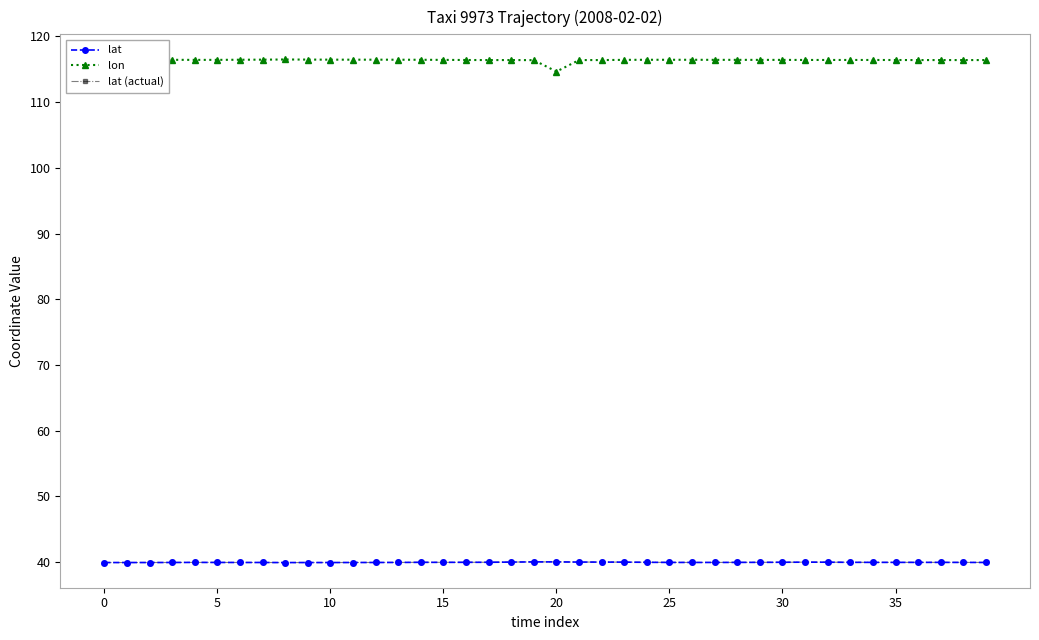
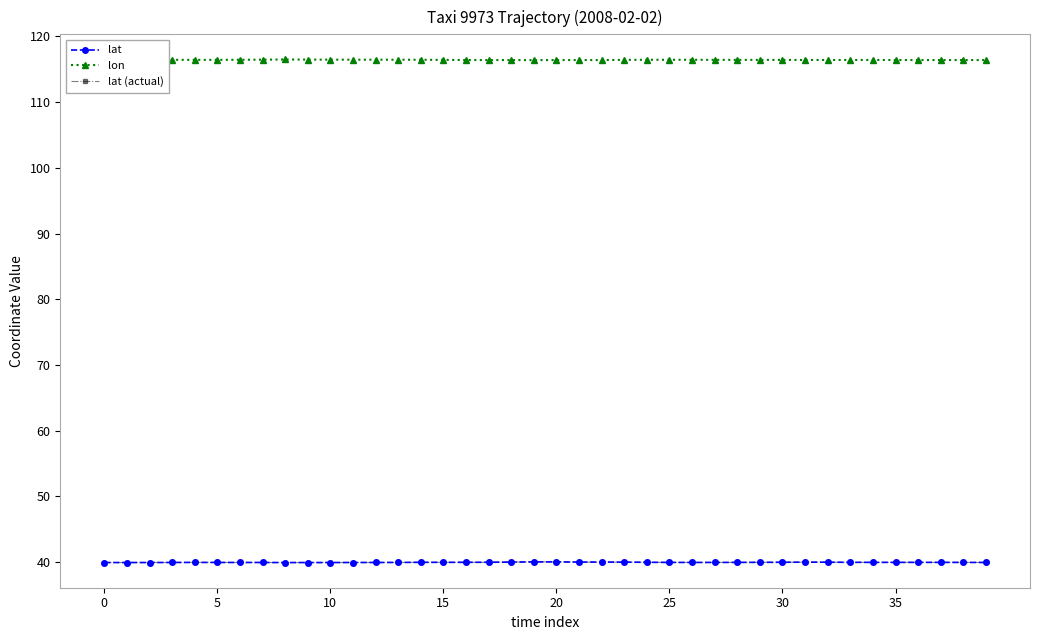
lon, 20: 115 -> 116
